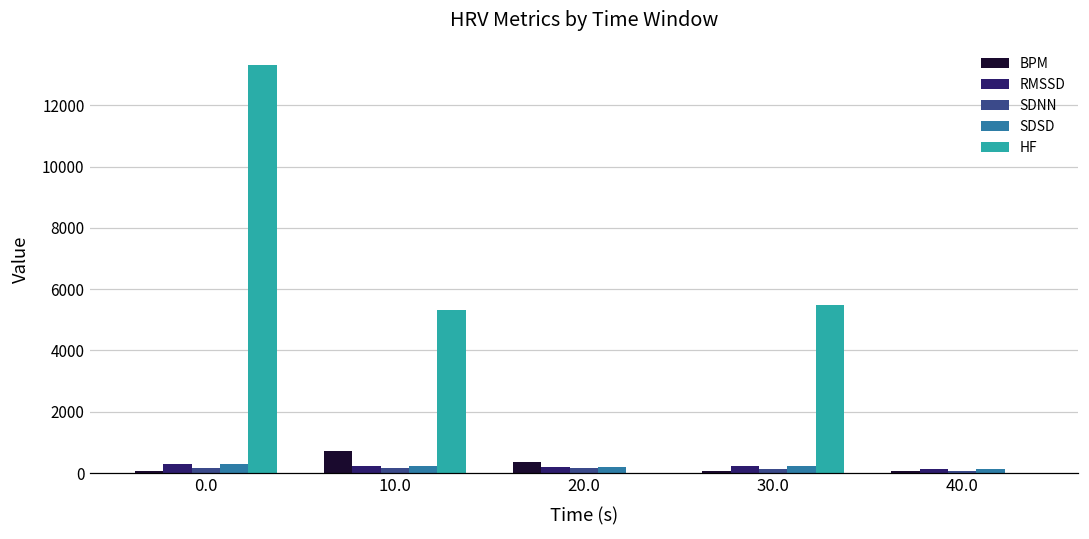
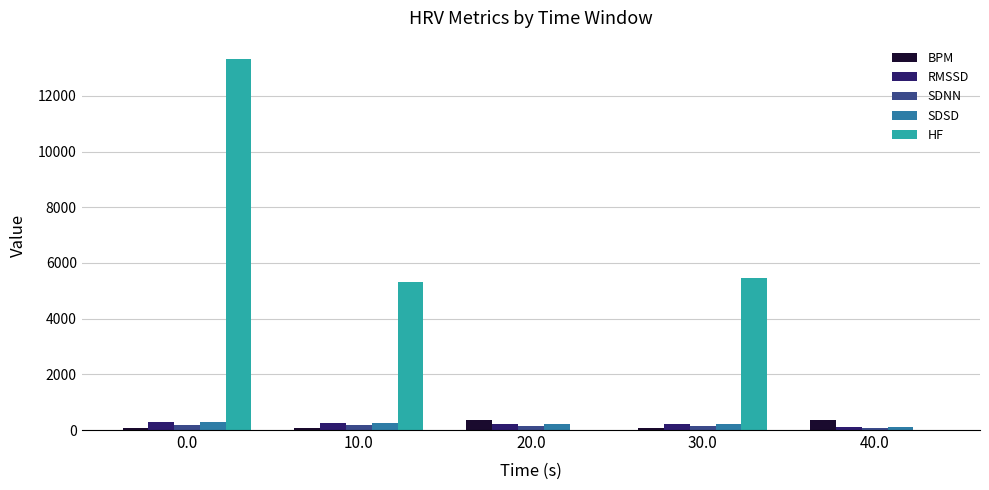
BPM, 10.0: 700 -> 100
BPM, 40.0: 100 -> 400
